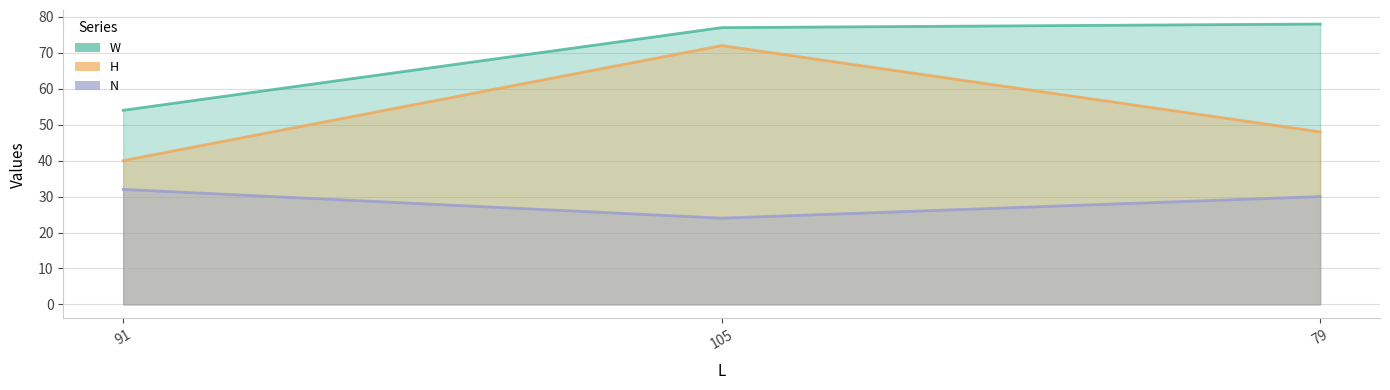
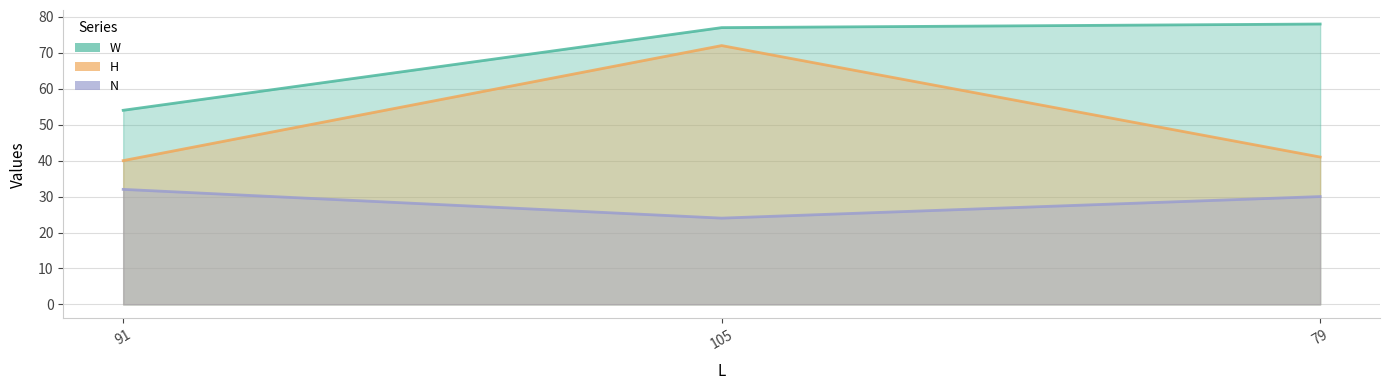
H, 79: 48 -> 41
